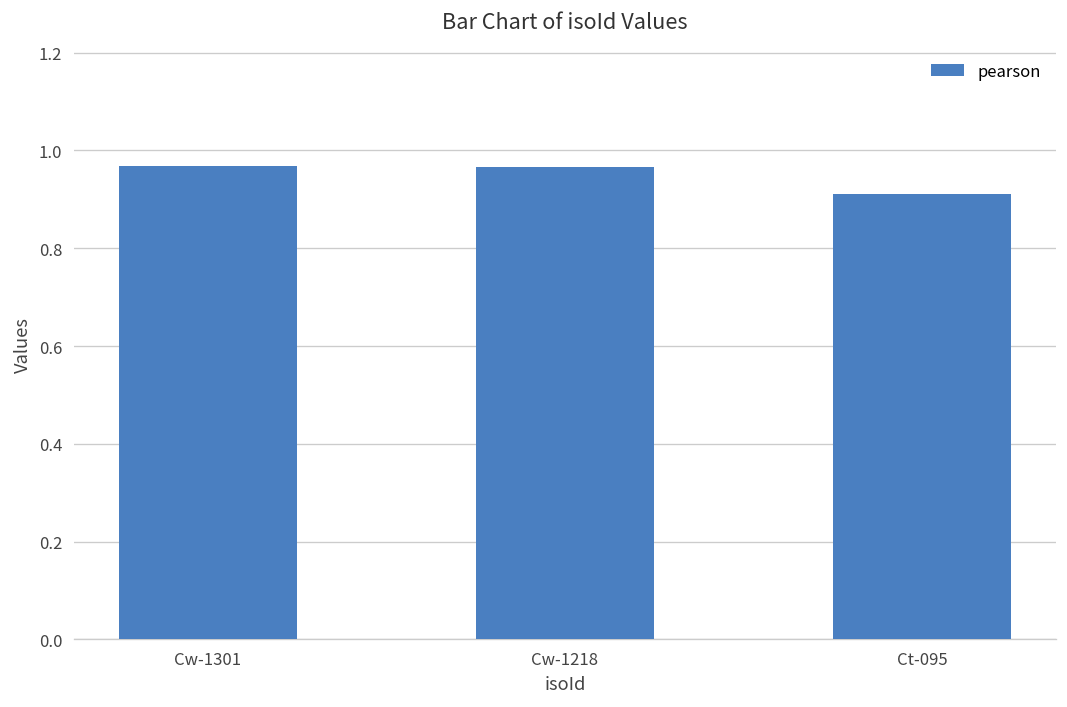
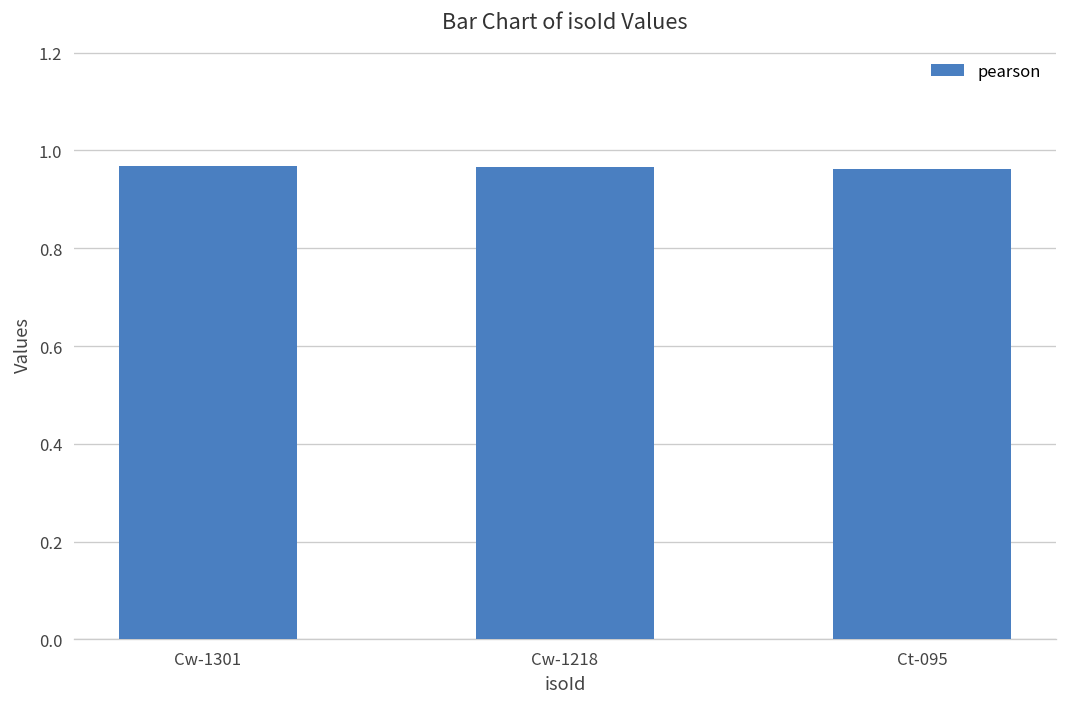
Ct-095: 0.91 -> 0.96
